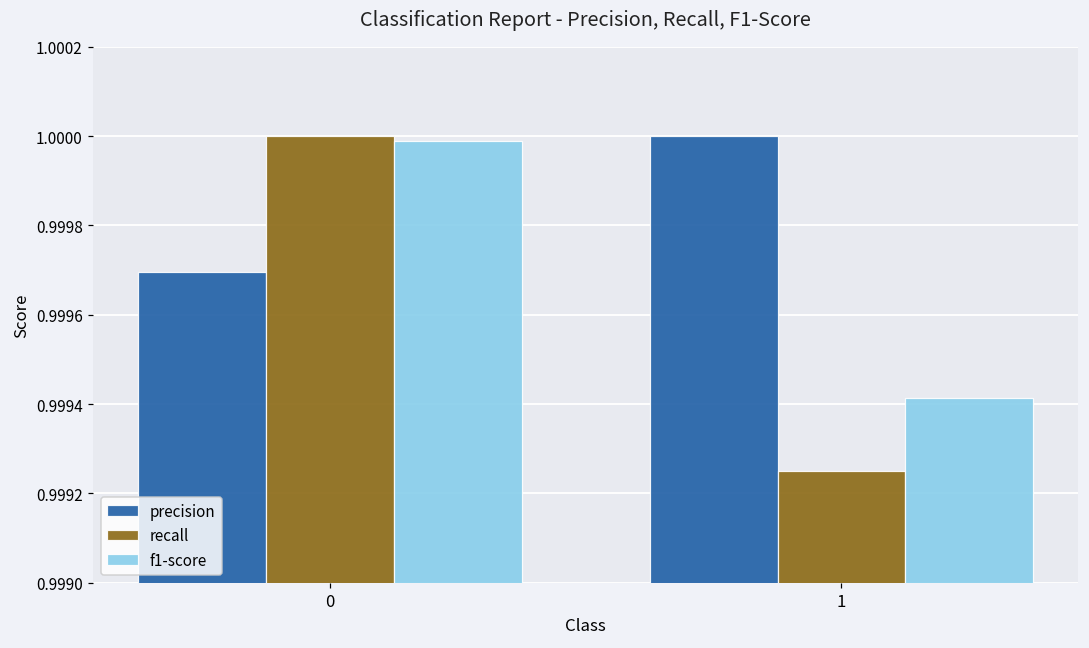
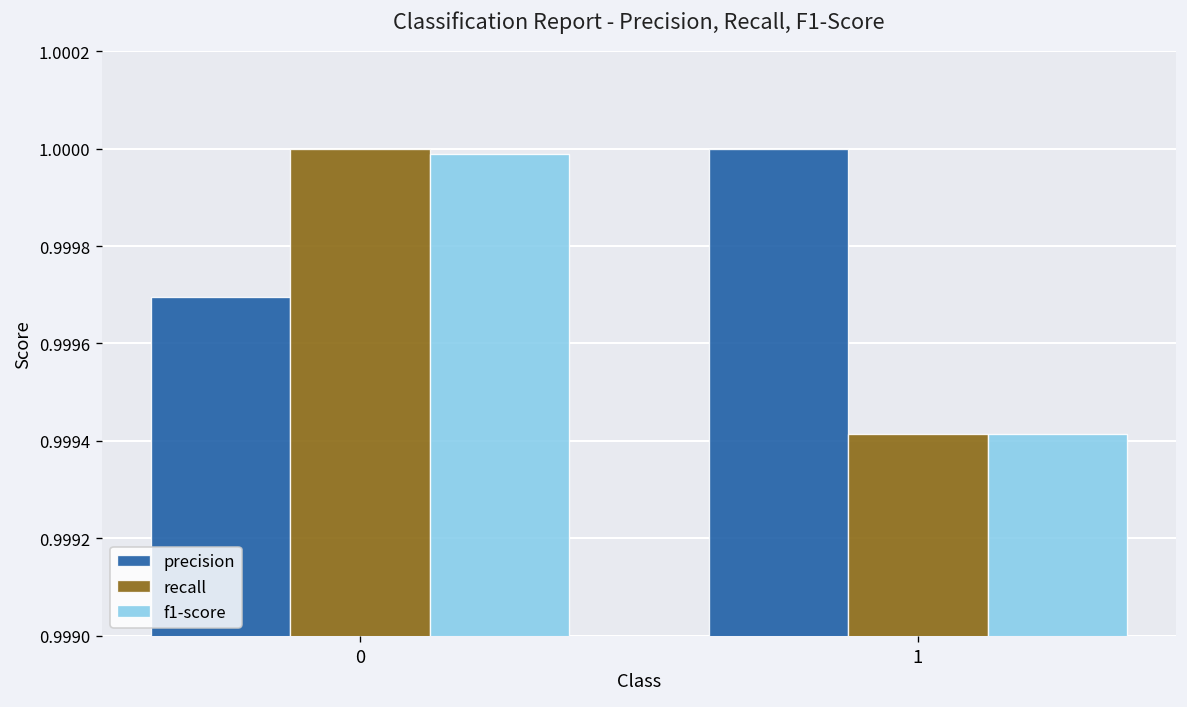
recall, 1: 0.99925 -> 0.99941
